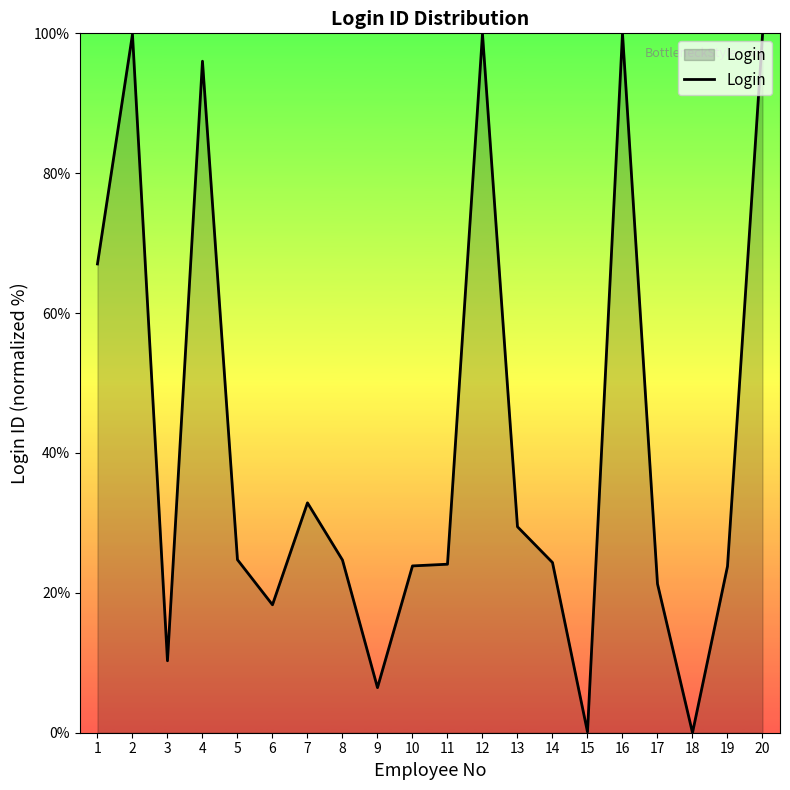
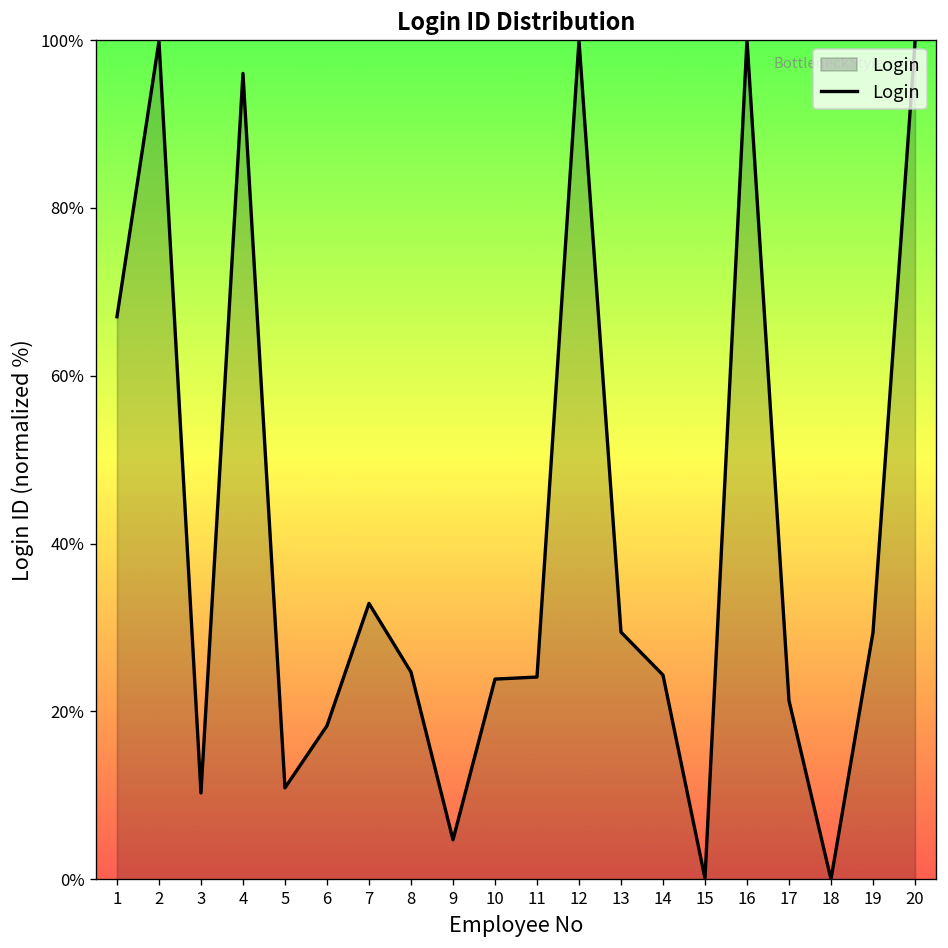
5: 25% -> 11%
9: 6% -> 5%
19: 24% -> 29%
